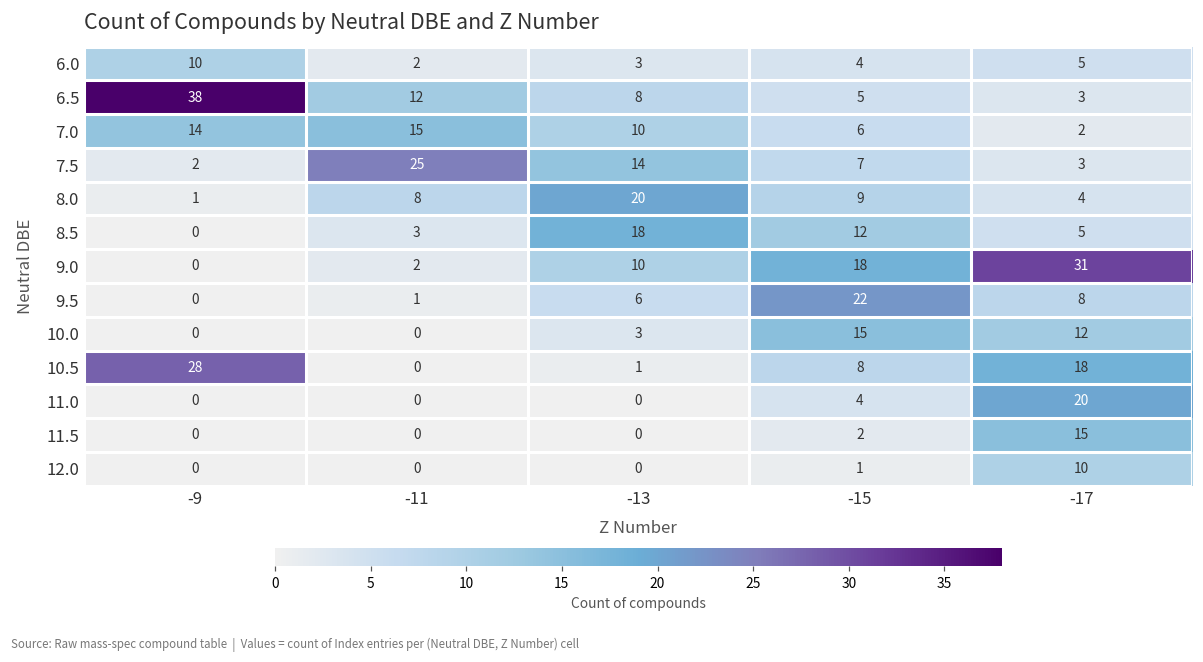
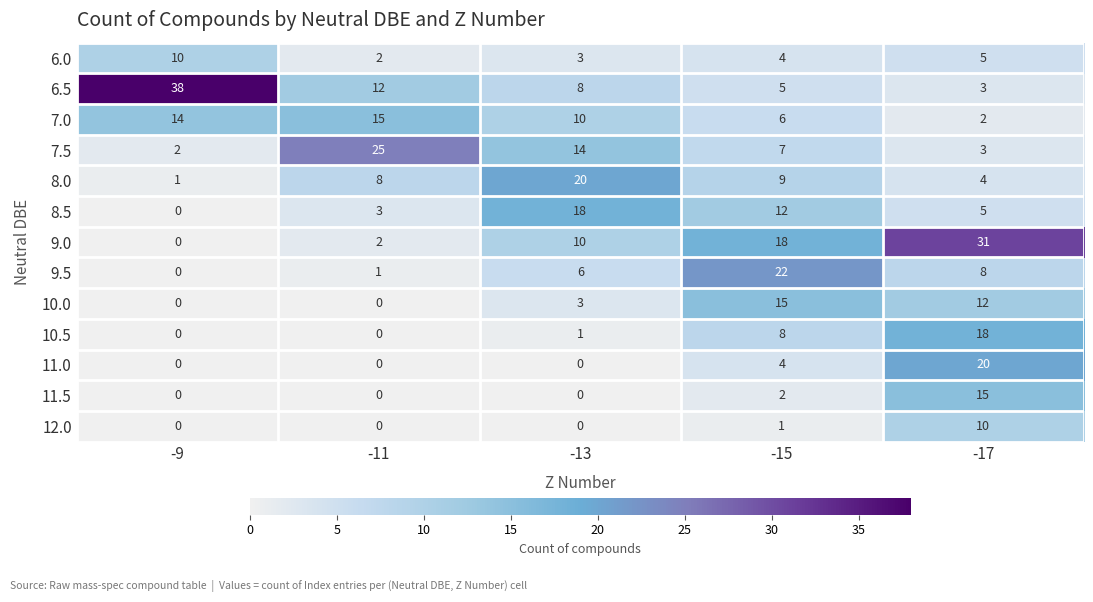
10.5, -9: 28 -> 0
